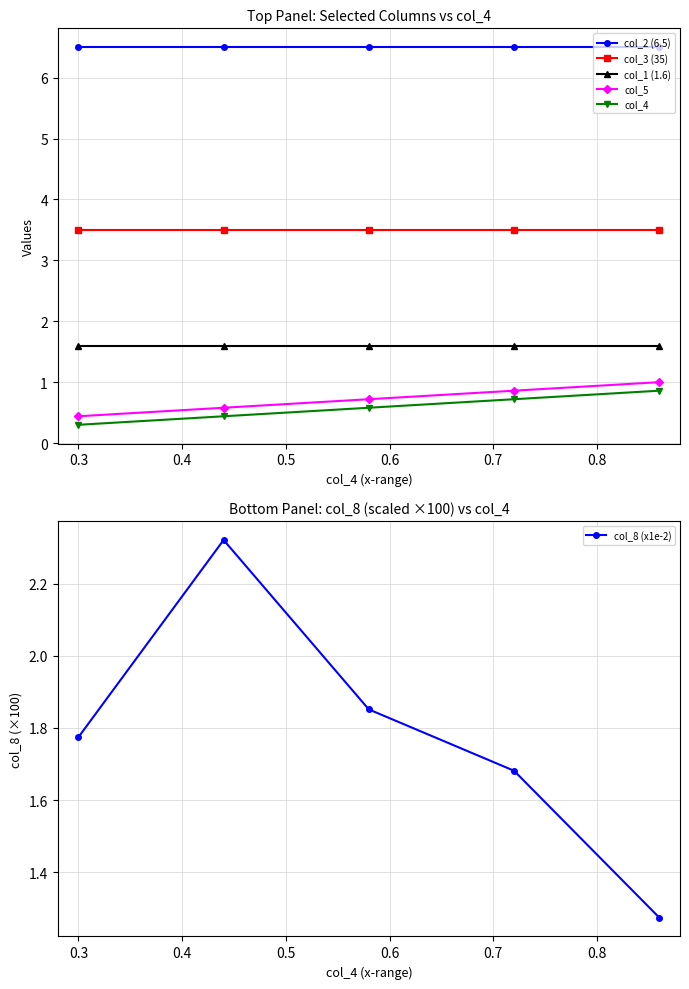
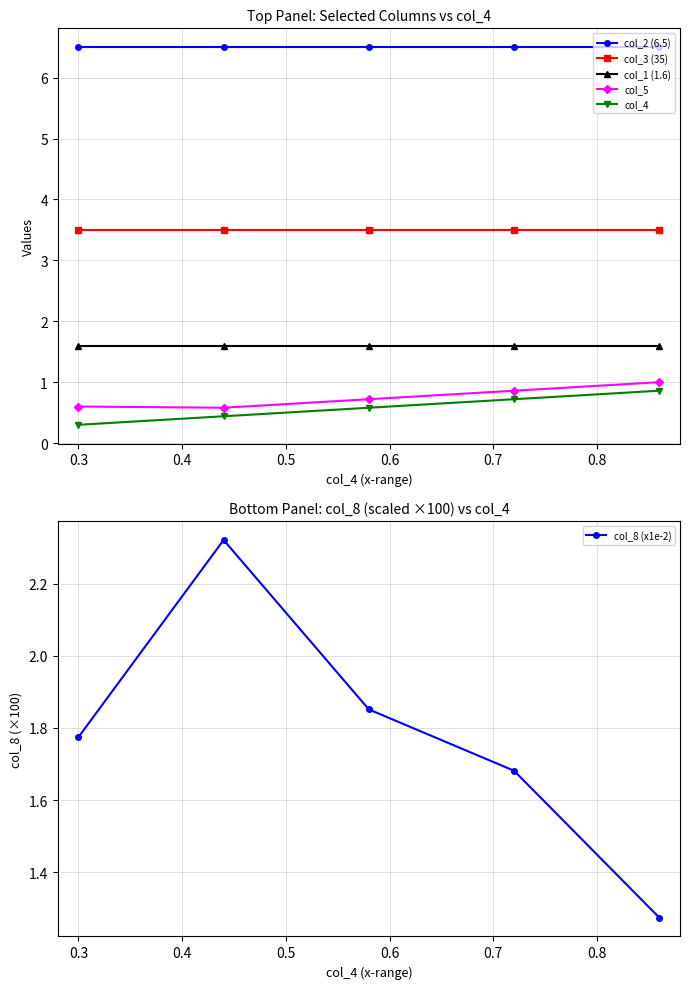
Top Panel: Selected Columns vs col_4, col_5, 0.3: 0.4 -> 0.6
